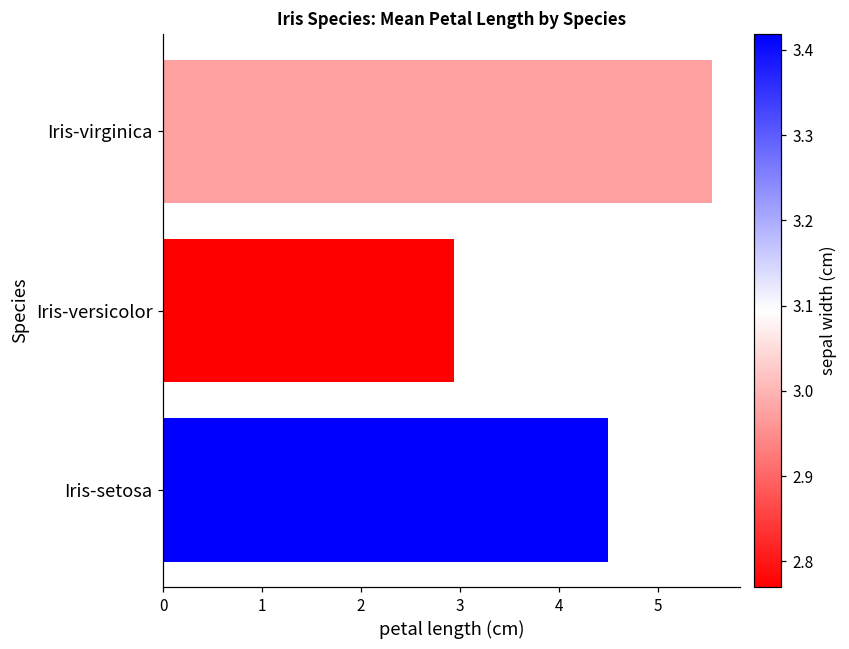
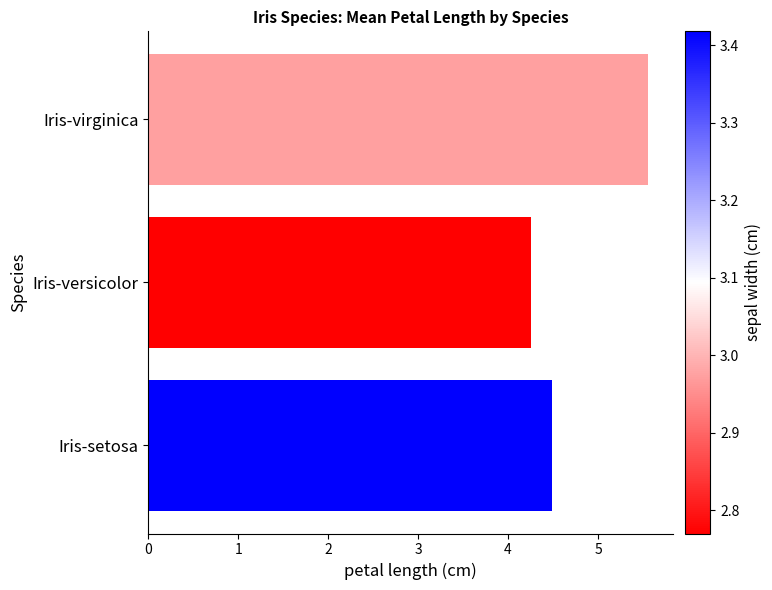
Iris-versicolor: 2.9 -> 4.3
